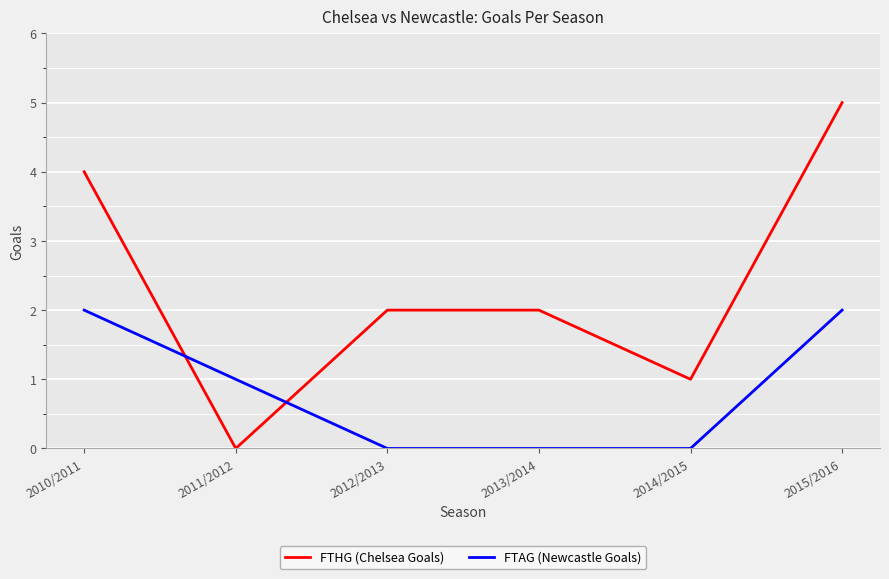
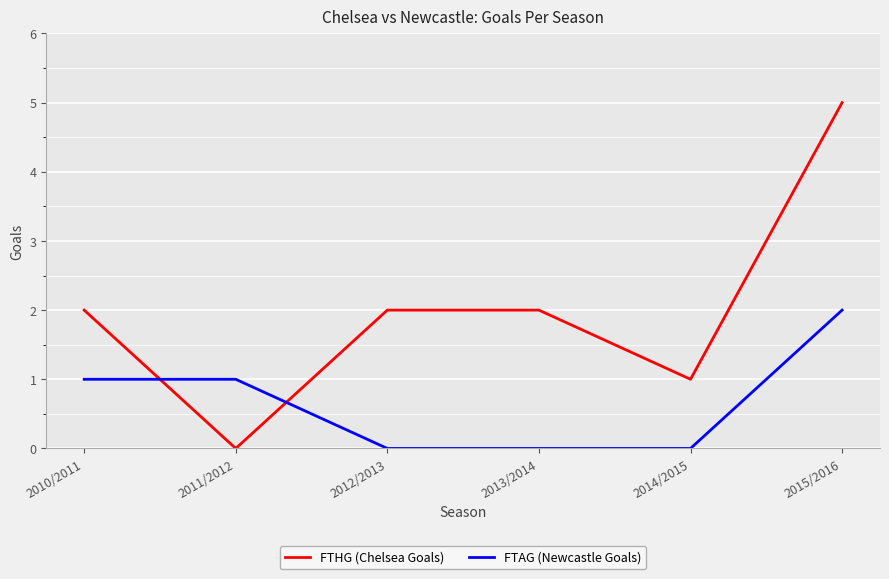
FTHG (Chelsea Goals), 2010/2011: 4 -> 2
FTAG (Newcastle Goals), 2010/2011: 2 -> 1
